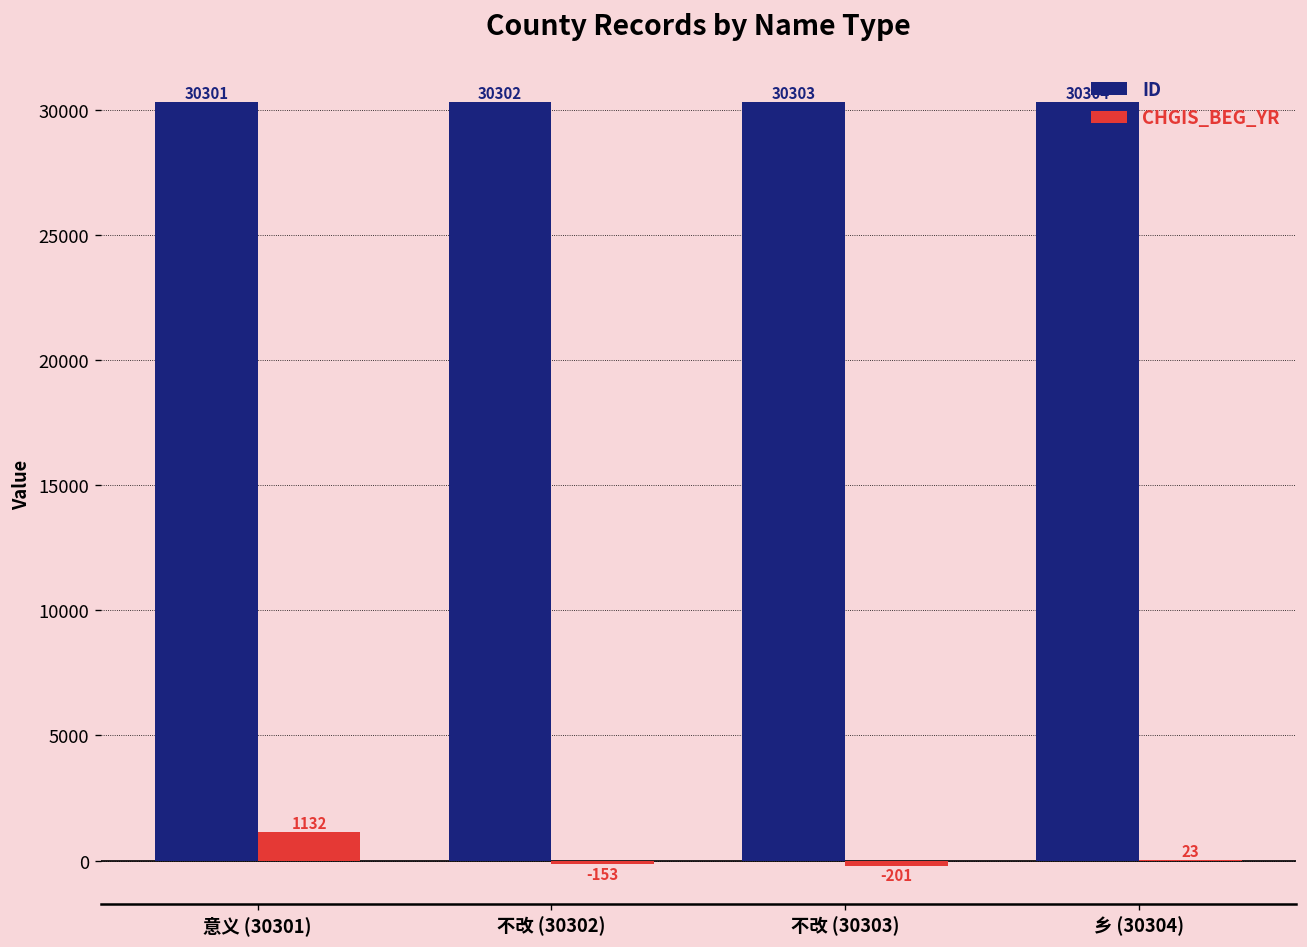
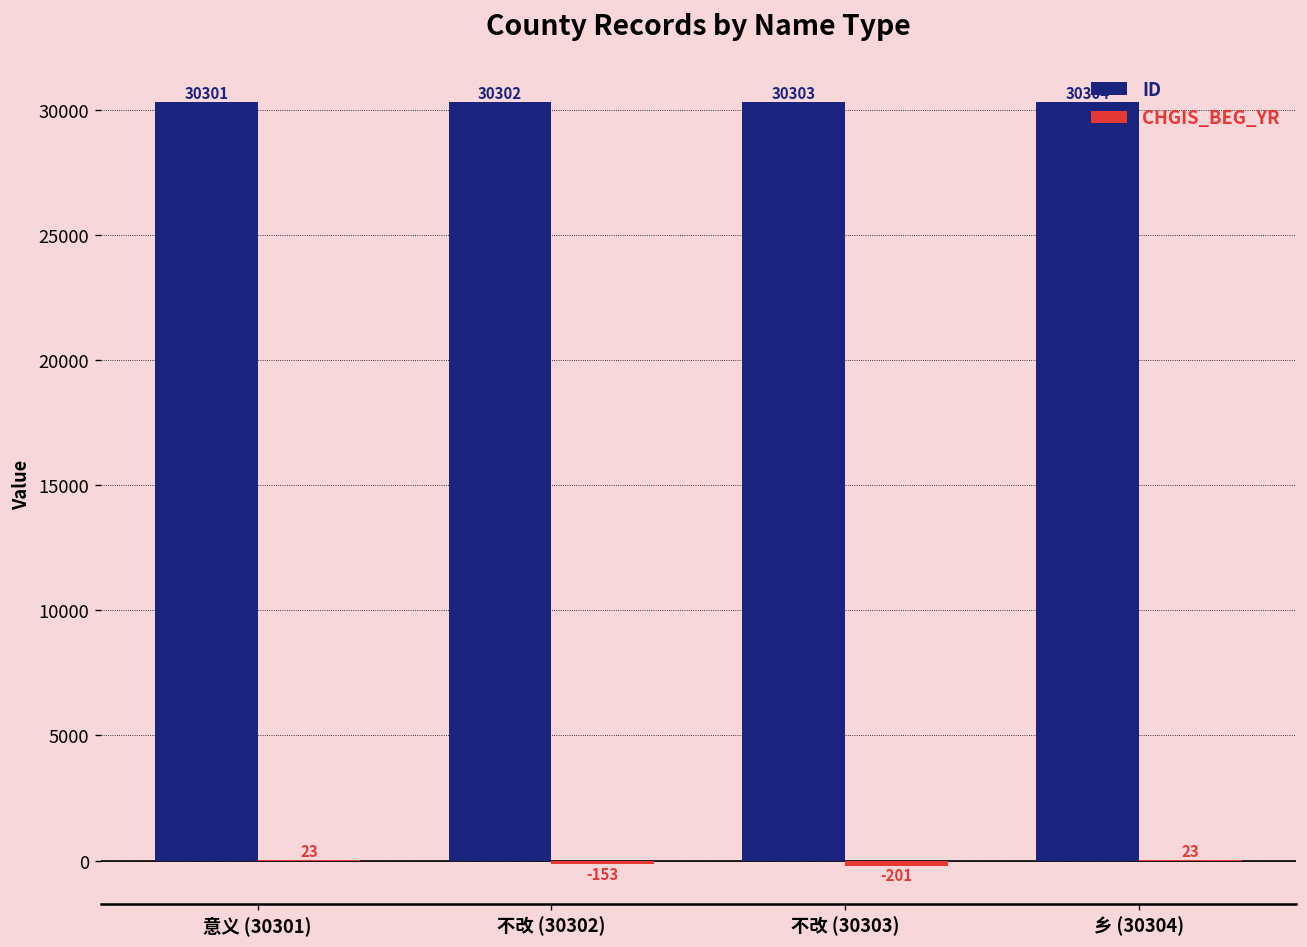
CHGIS_BEG_YR, 意义 (30301): 1132 -> 23
